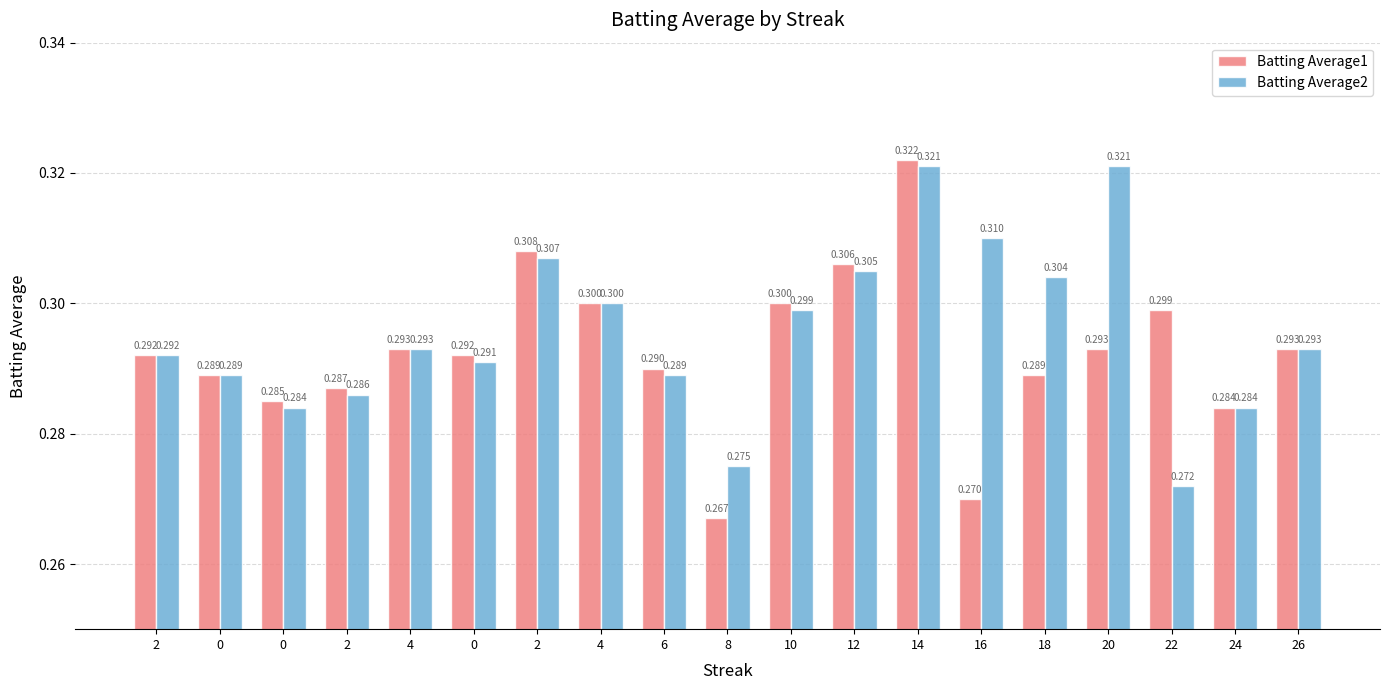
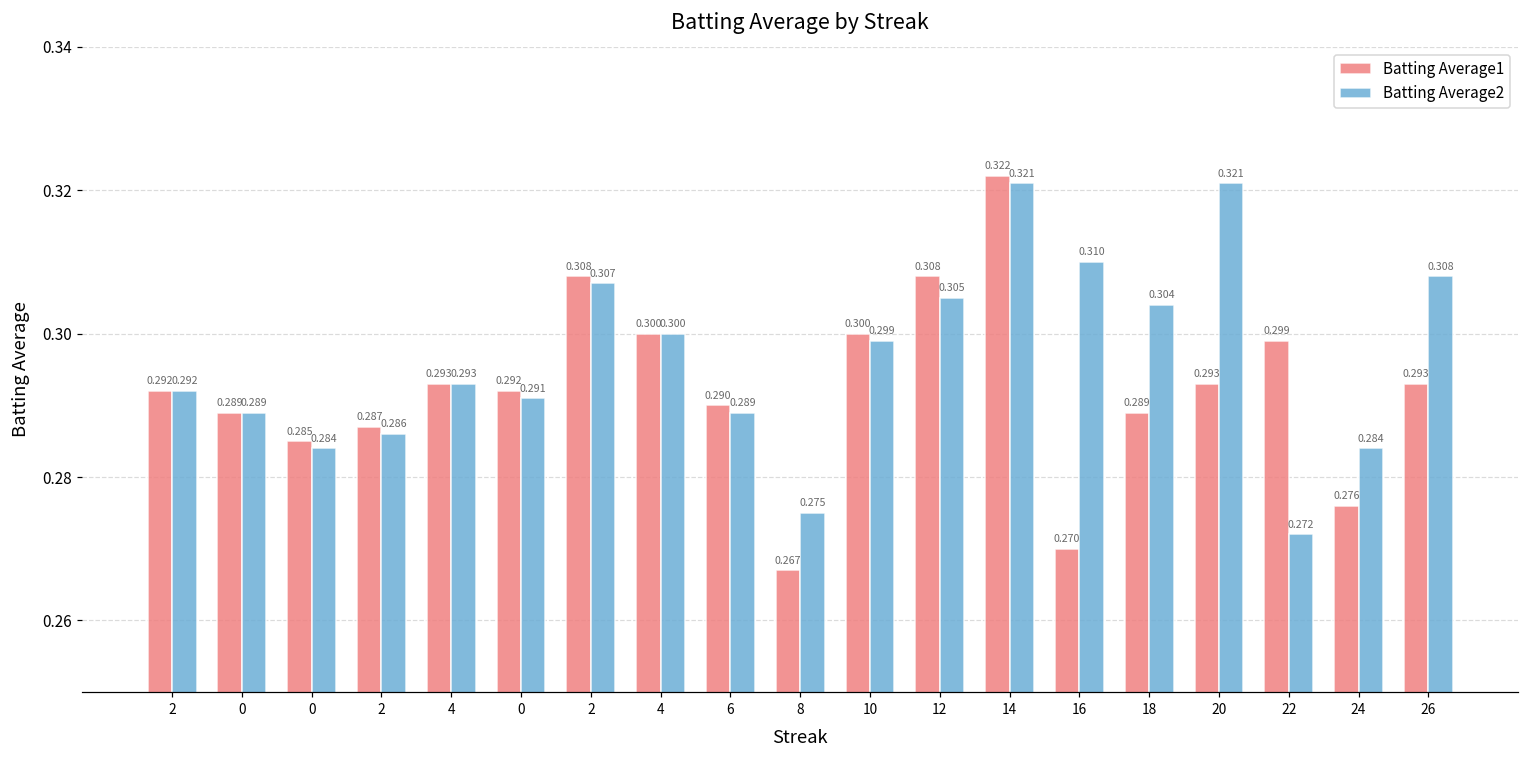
Batting Average1, 12: 0.306 -> 0.308
Batting Average1, 24: 0.284 -> 0.276
Batting Average2, 26: 0.293 -> 0.308
